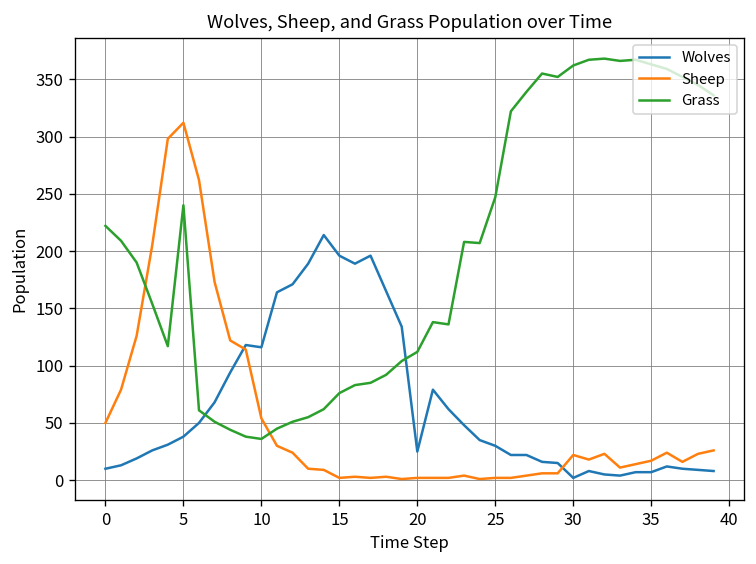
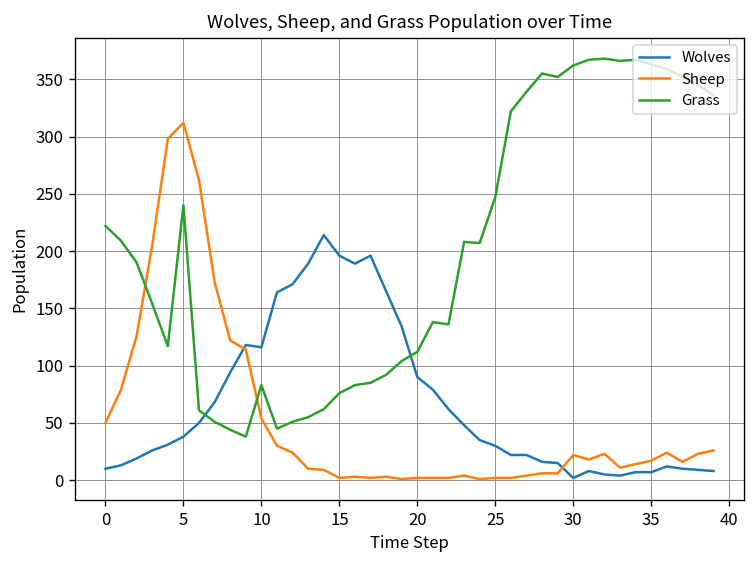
Grass, 10: 40 -> 80
Wolves, 20: 30 -> 90
